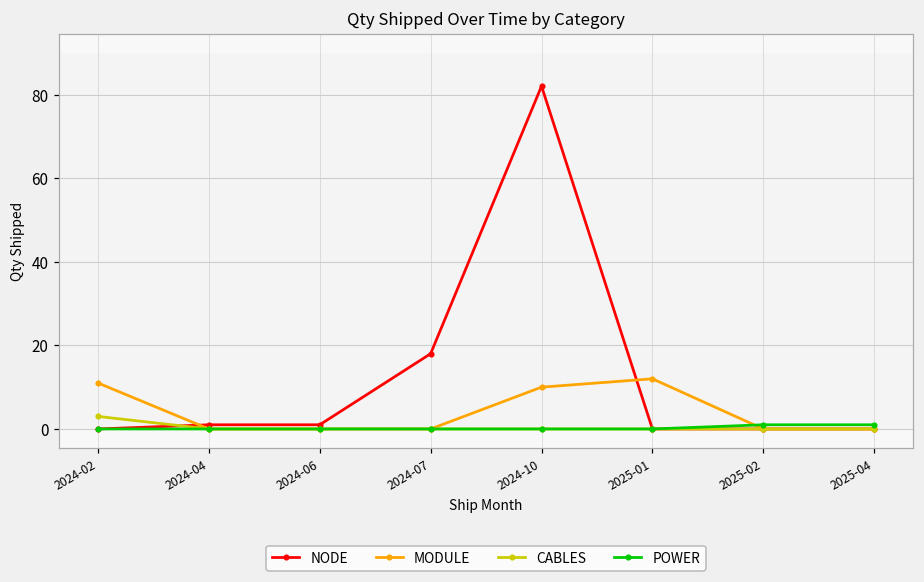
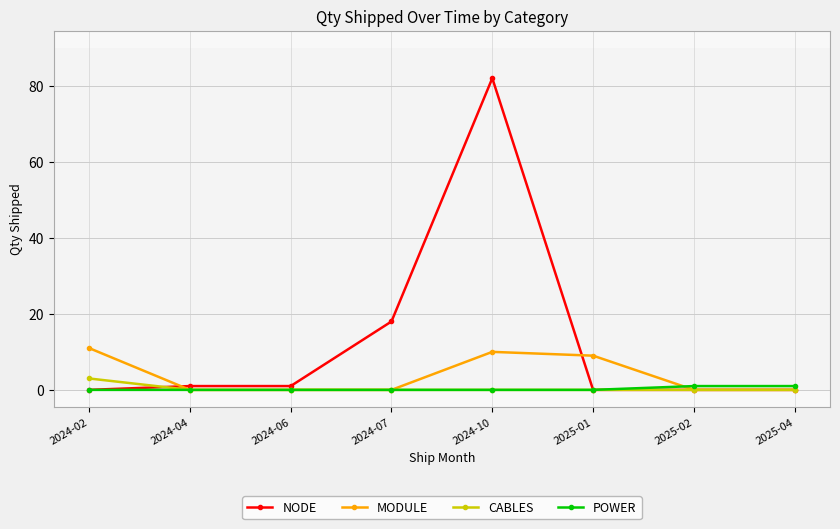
MODULE, 2025-01: 12 -> 9
